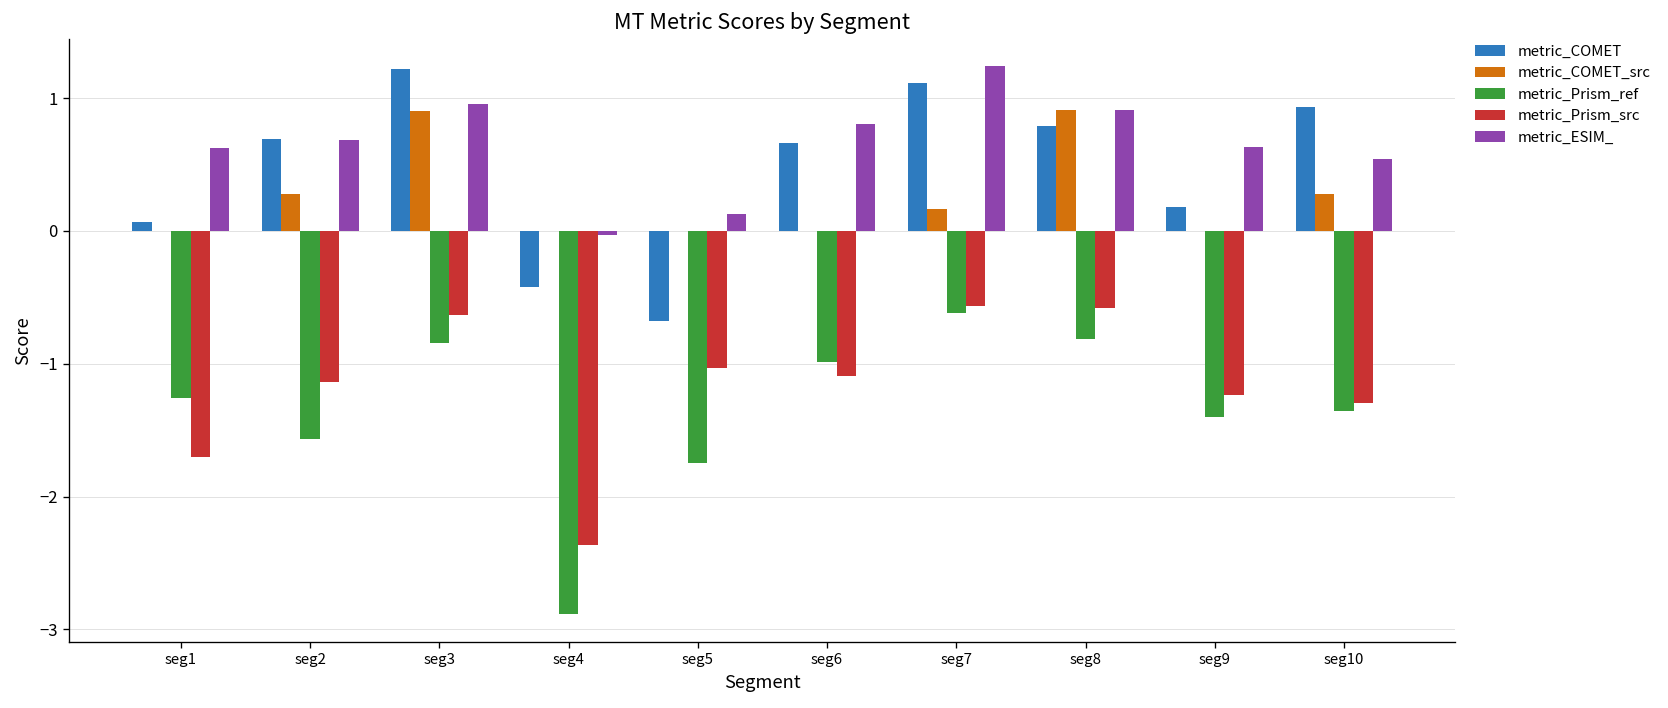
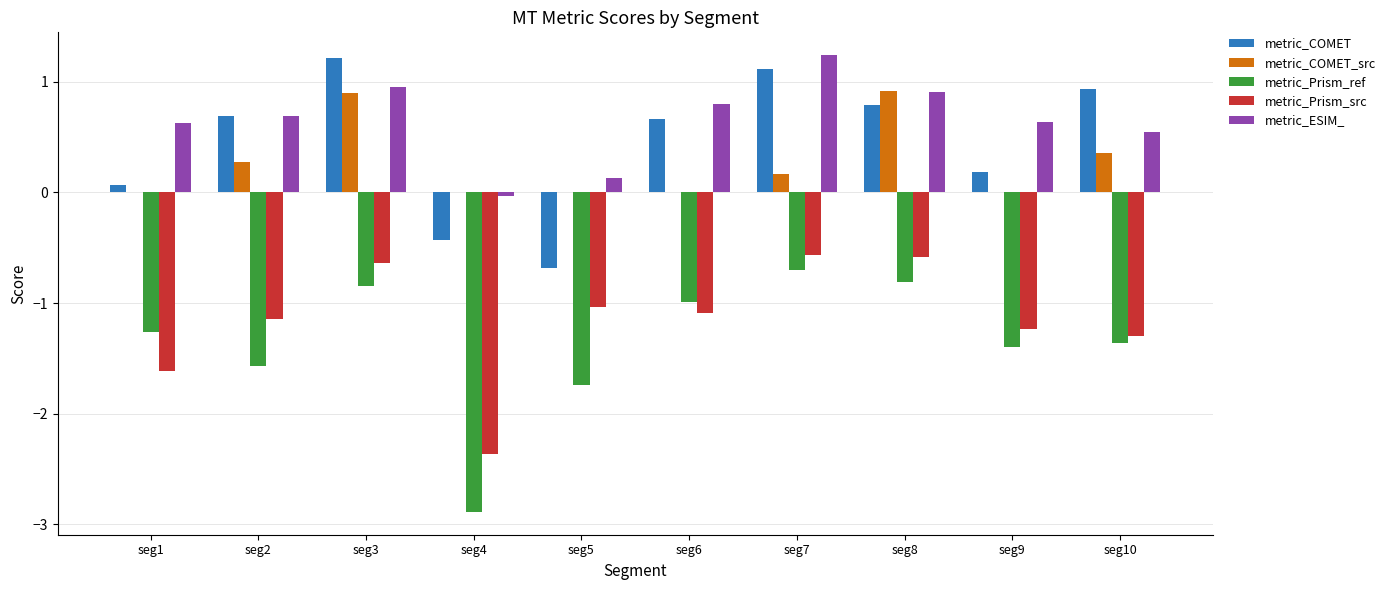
metric_Prism_src, seg1: -1.70 -> -1.61
metric_Prism_ref, seg7: -0.62 -> -0.70
metric_COMET_src, seg10: 0.28 -> 0.36
